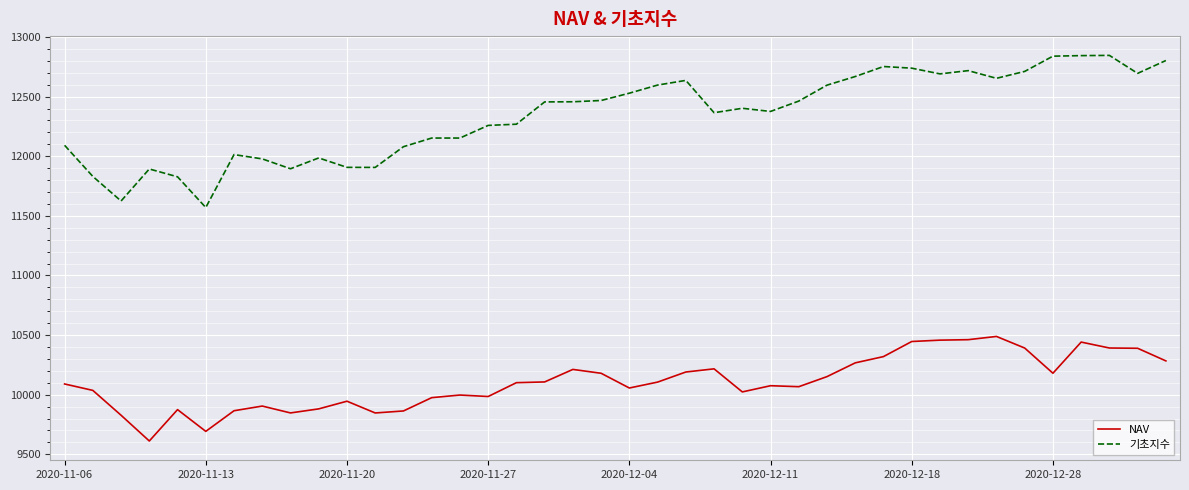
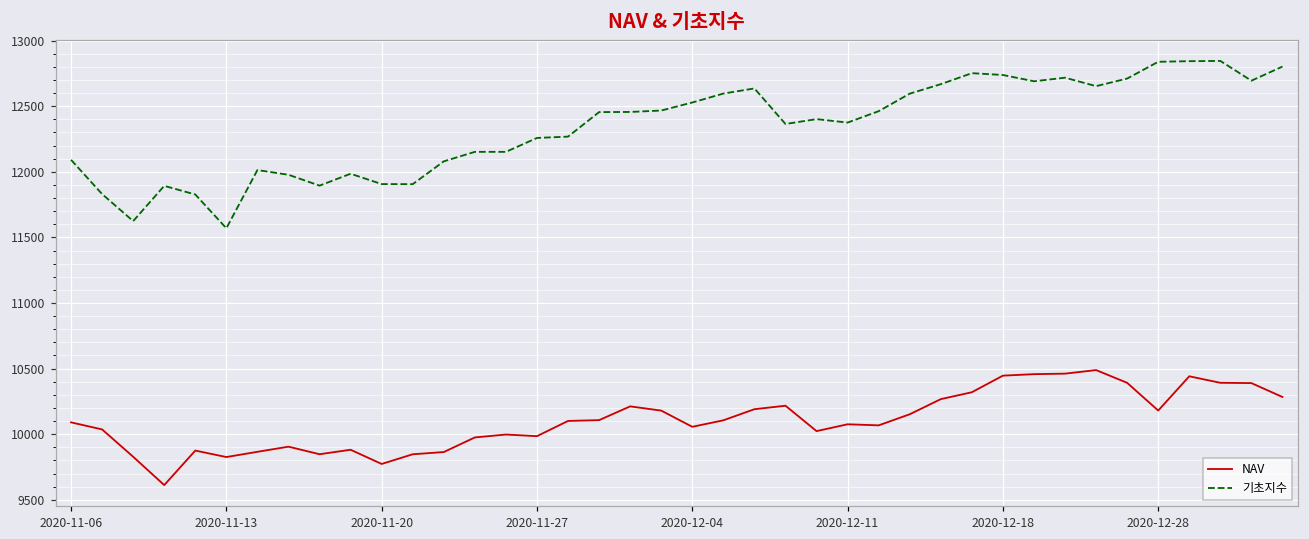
NAV, 2020-11-13: 9690 -> 9830
NAV, 2020-11-20: 9950 -> 9770
